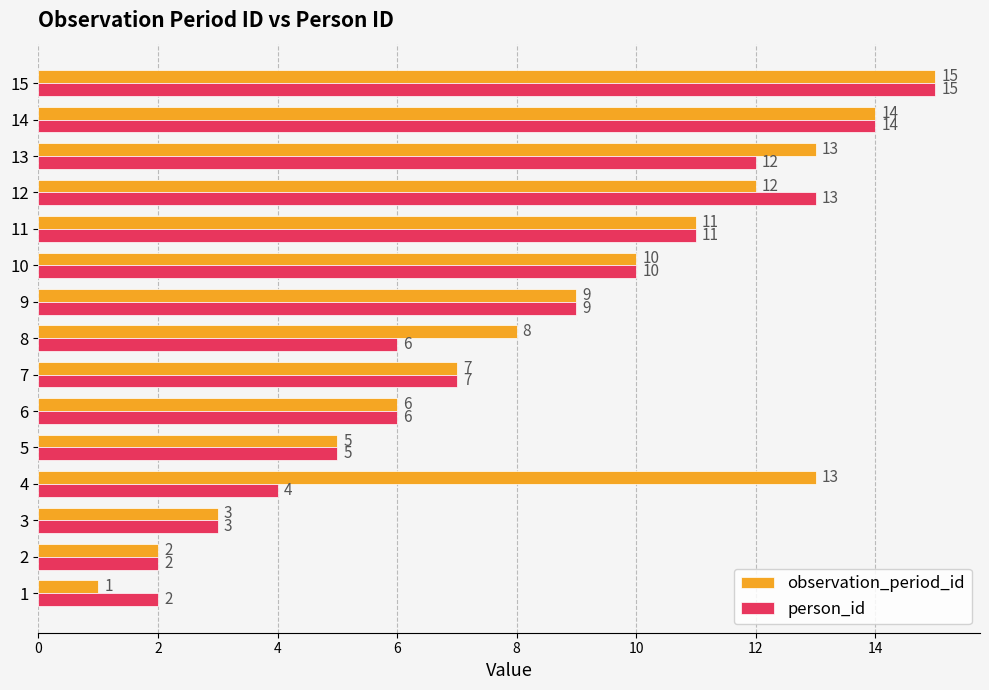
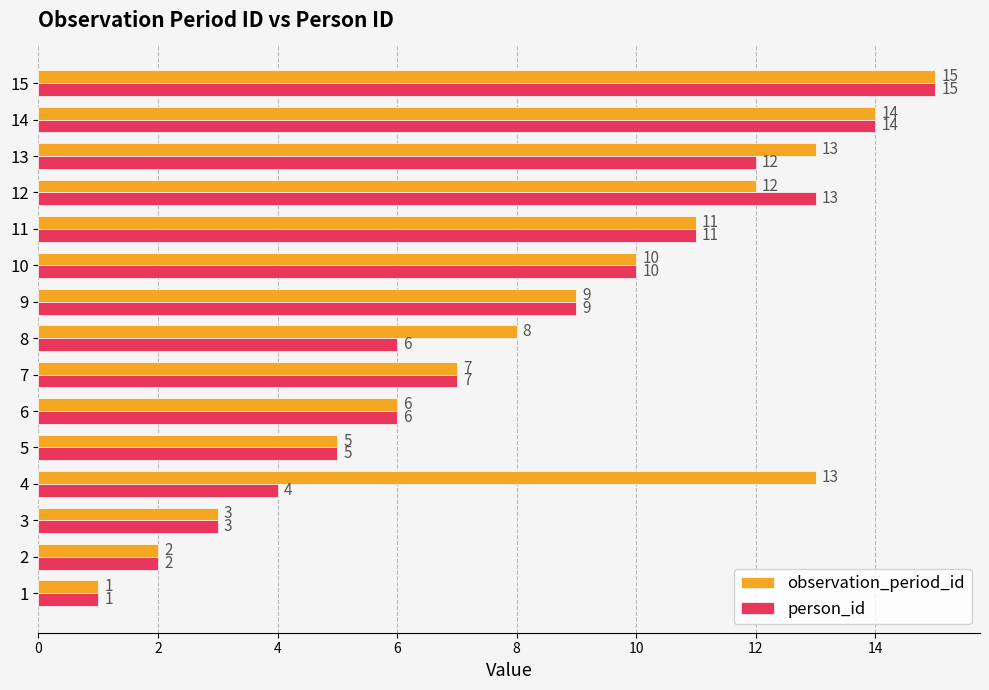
person_id, 1: 2 -> 1
